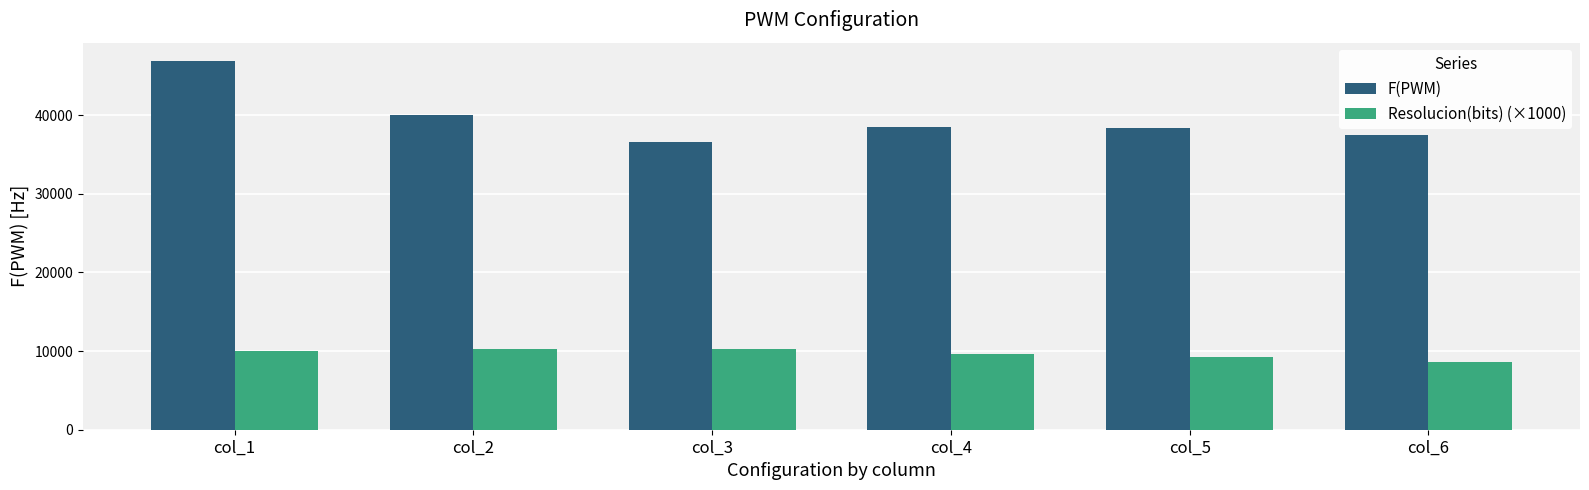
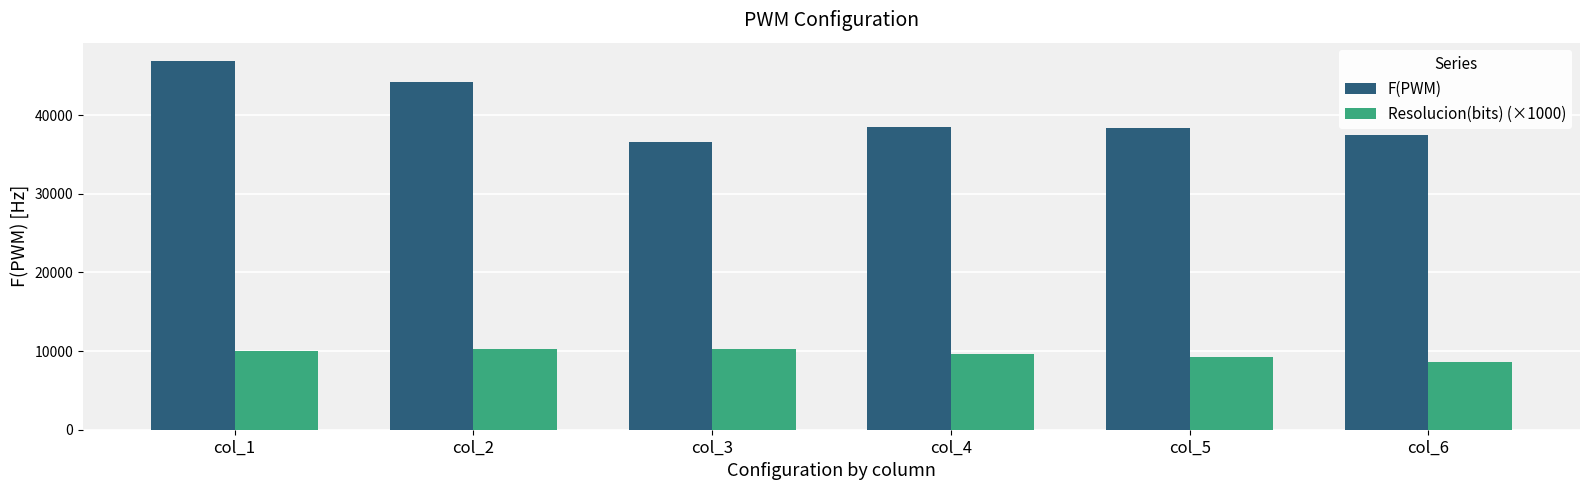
F(PWM), col_2: 40000 -> 44000
